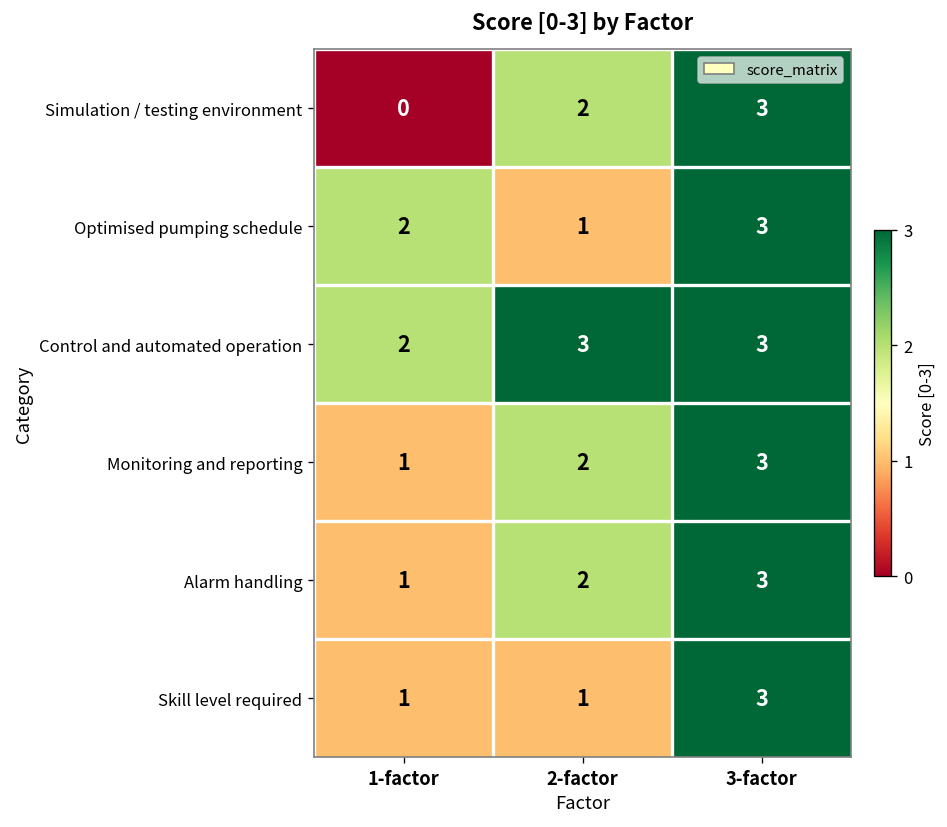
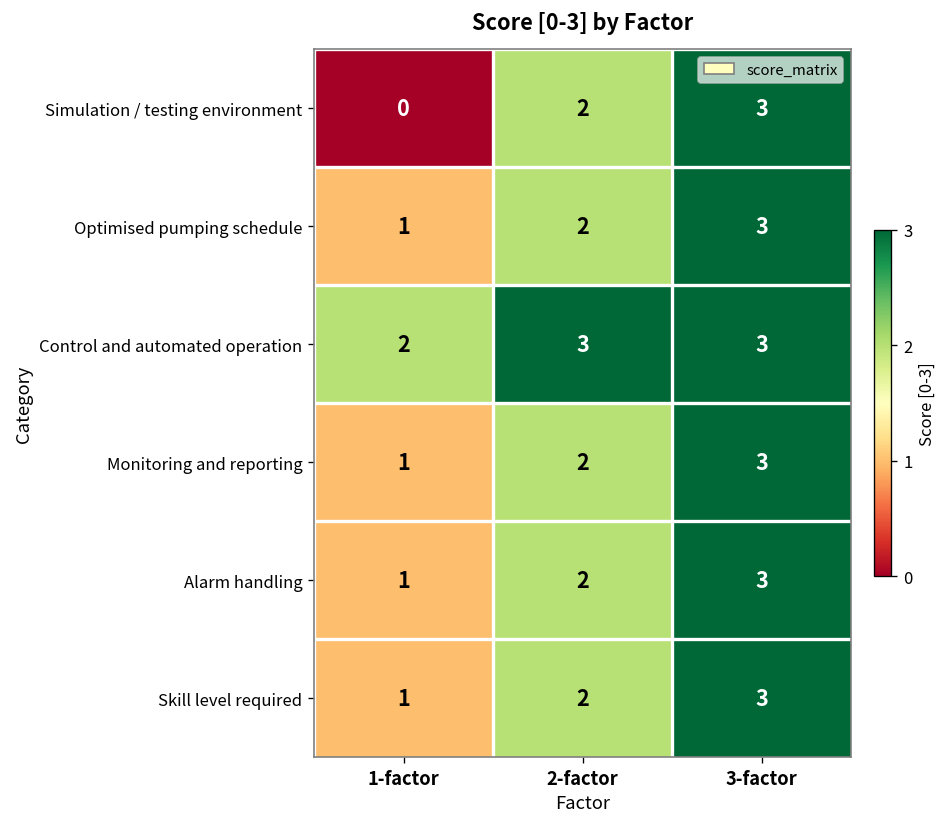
Optimised pumping schedule, 1-factor: 2 -> 1
Optimised pumping schedule, 2-factor: 1 -> 2
Skill level required, 2-factor: 1 -> 2
